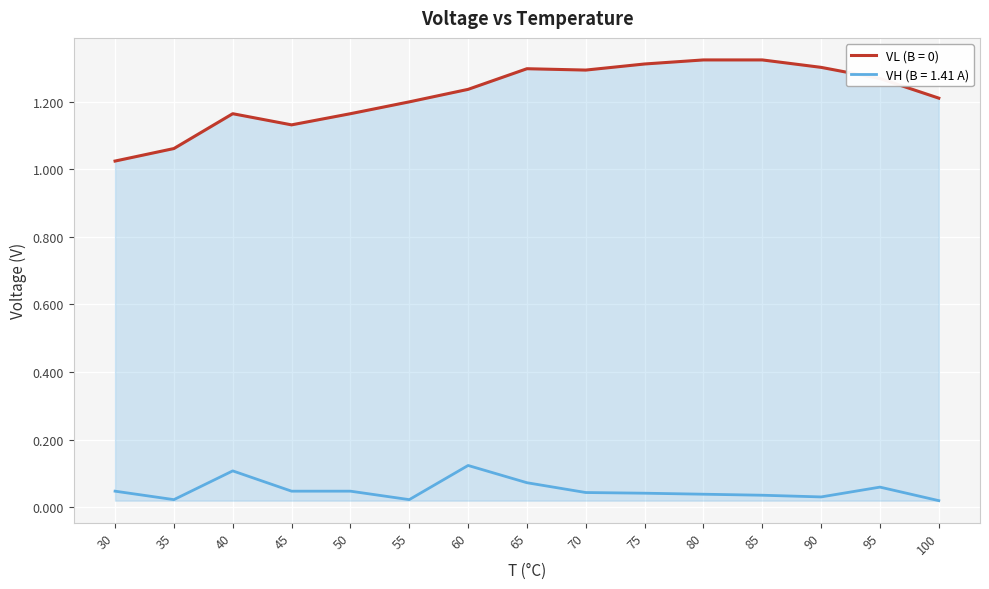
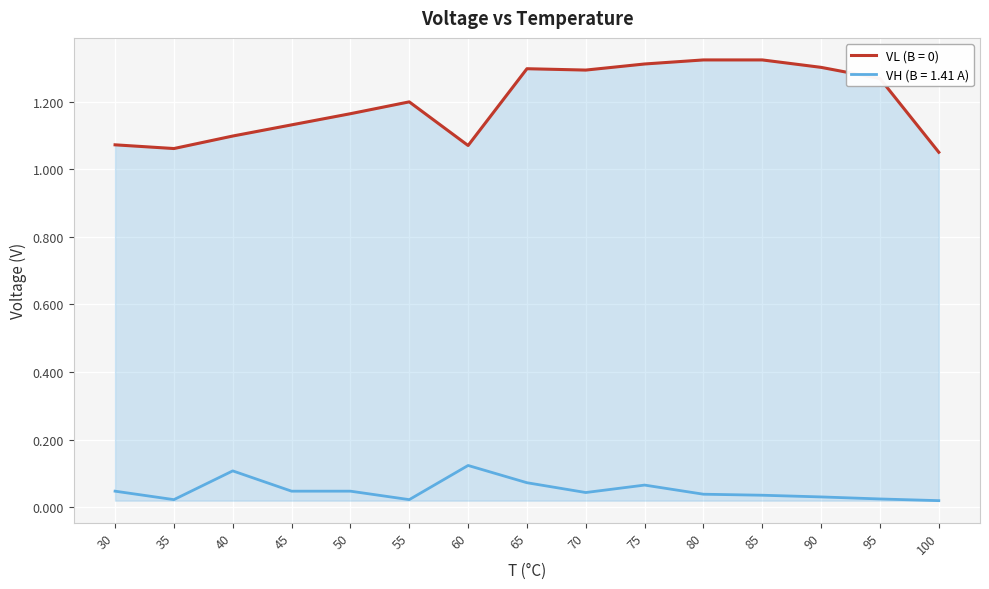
VL (B = 0), 30: 1.02 -> 1.07
VL (B = 0), 40: 1.16 -> 1.10
VL (B = 0), 60: 1.24 -> 1.07
VH (B = 1.41 A), 75: 0.04 -> 0.07
VH (B = 1.41 A), 95: 0.06 -> 0.03
VL (B = 0), 100: 1.21 -> 1.05
